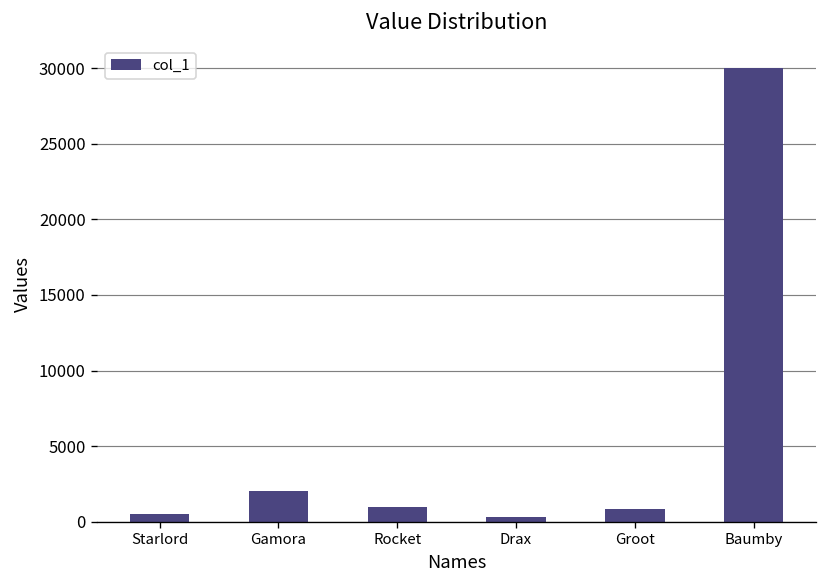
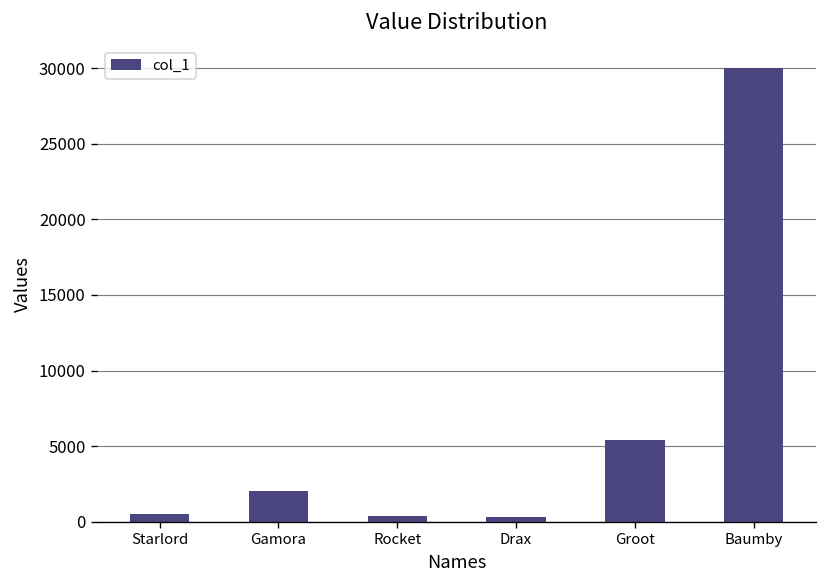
Rocket: 1000 -> 400
Groot: 800 -> 5400
